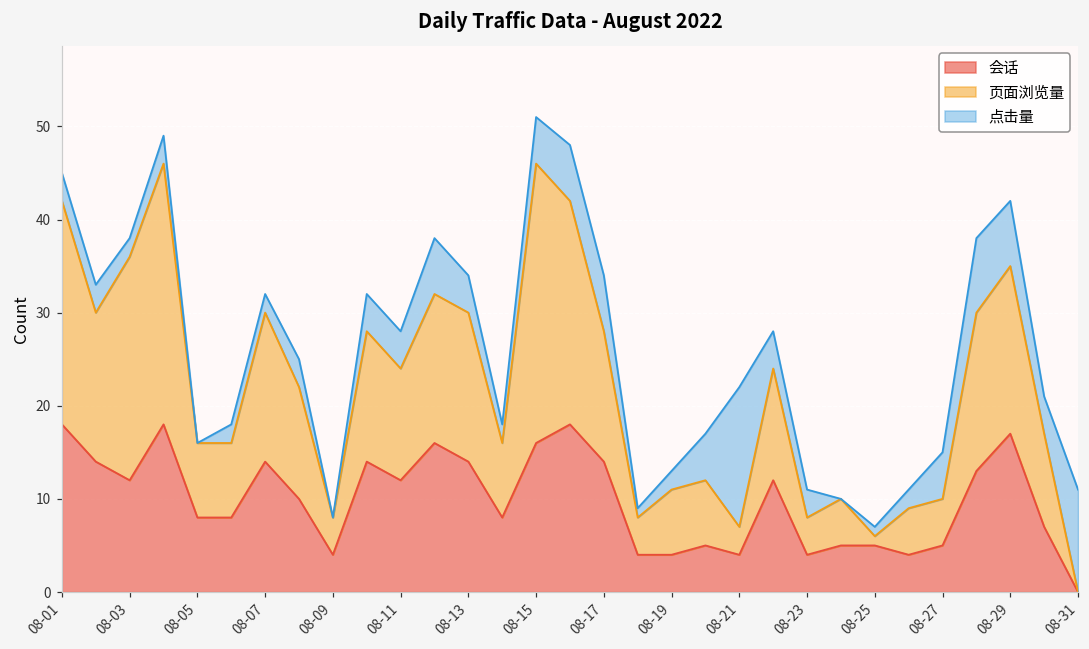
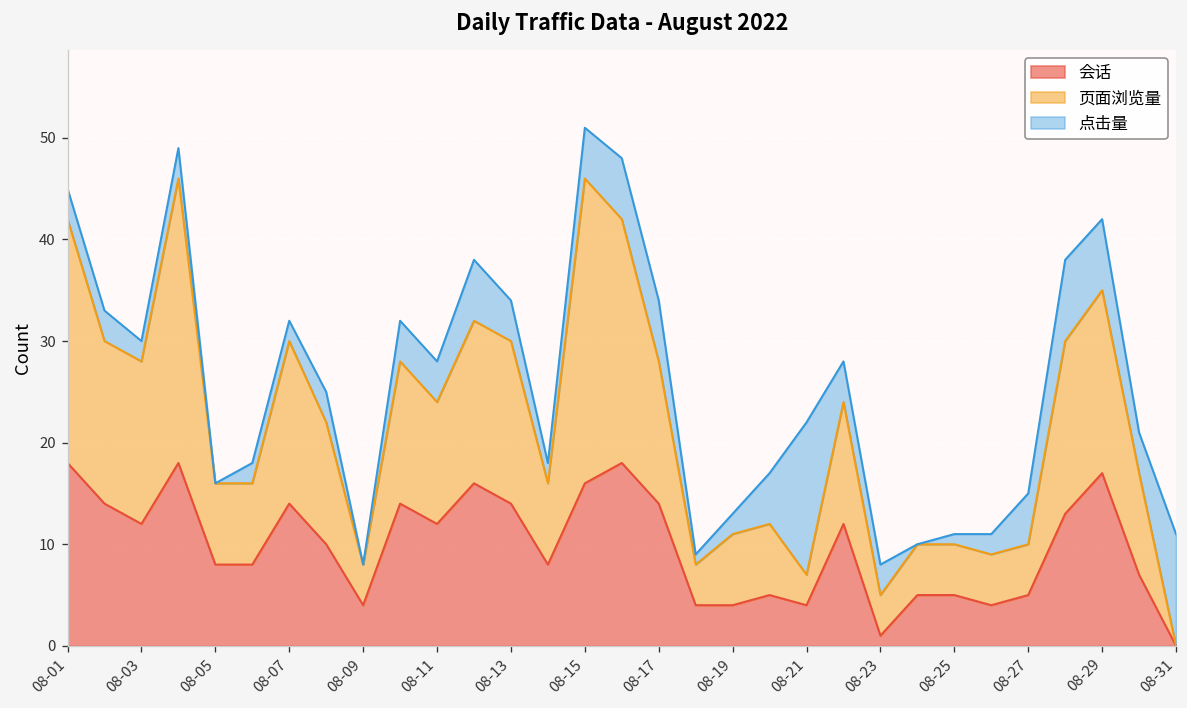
页面浏览量, 08-03: 24 -> 16
会话, 08-23: 4 -> 1
页面浏览量, 08-25: 1 -> 5
